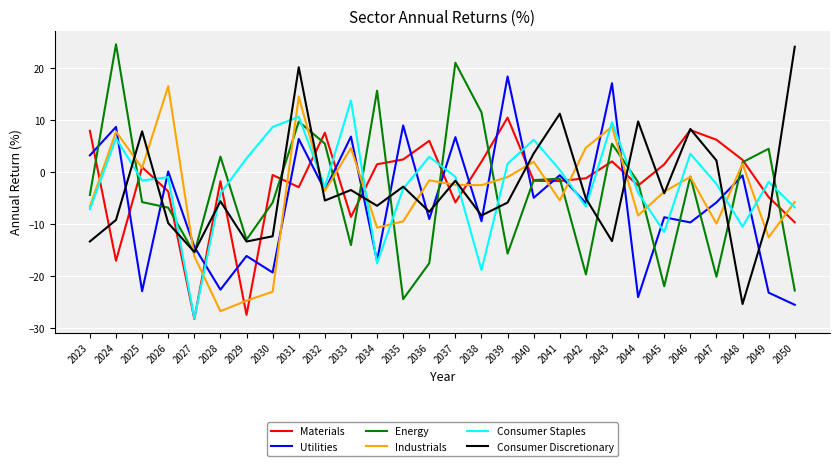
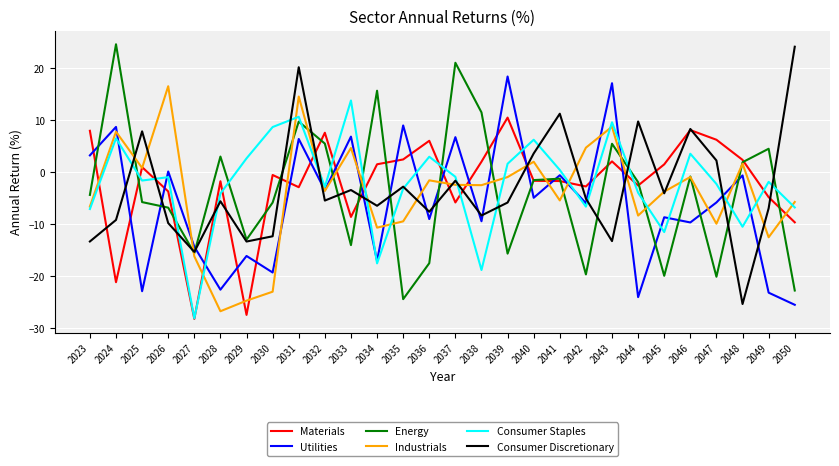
Materials, 2024: -17 -> -21
Materials, 2042: -1 -> -3
Energy, 2045: -22 -> -20
Consumer Discretionary, 2049: -9 -> -7
